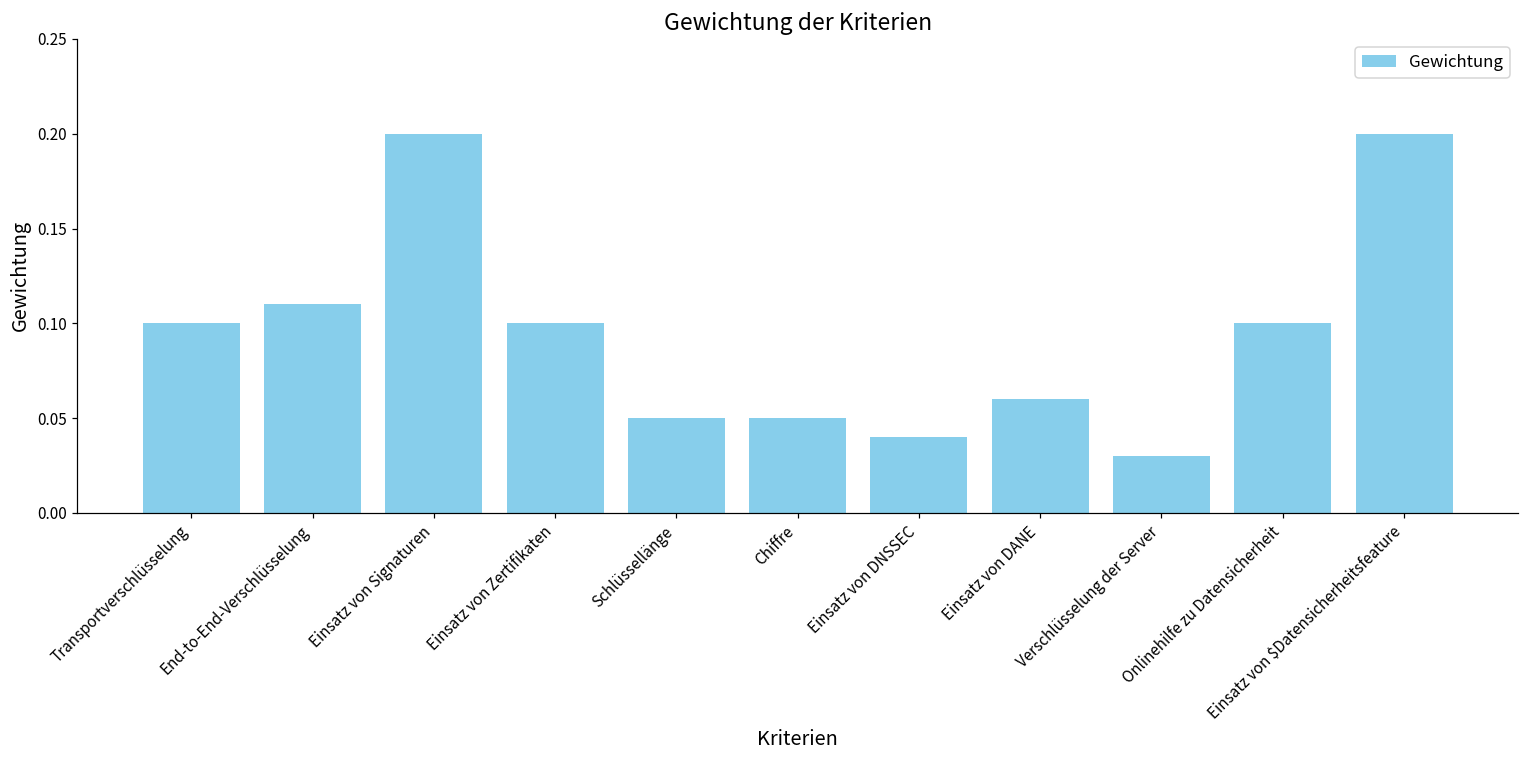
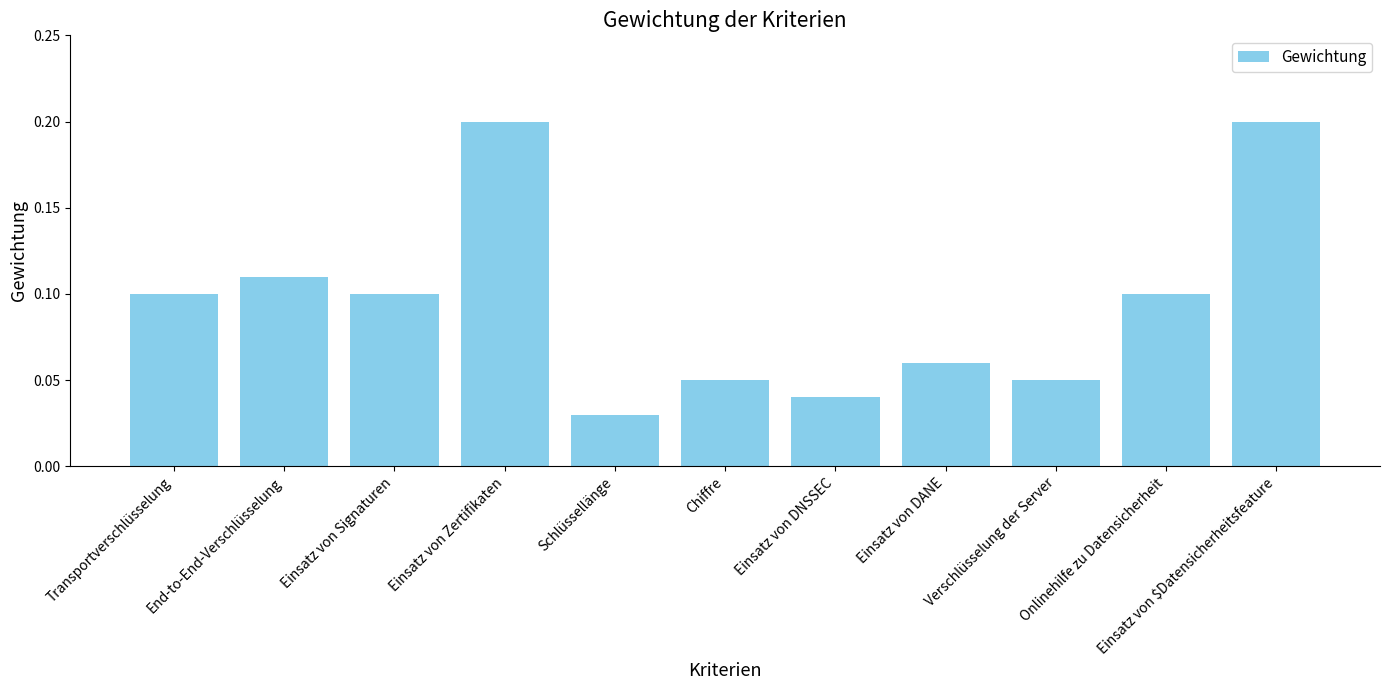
Einsatz von Signaturen: 0.2 -> 0.1
Einsatz von Zertifikaten: 0.1 -> 0.2
Schlüssellänge: 0.05 -> 0.03
Verschlüsselung der Server: 0.03 -> 0.05
